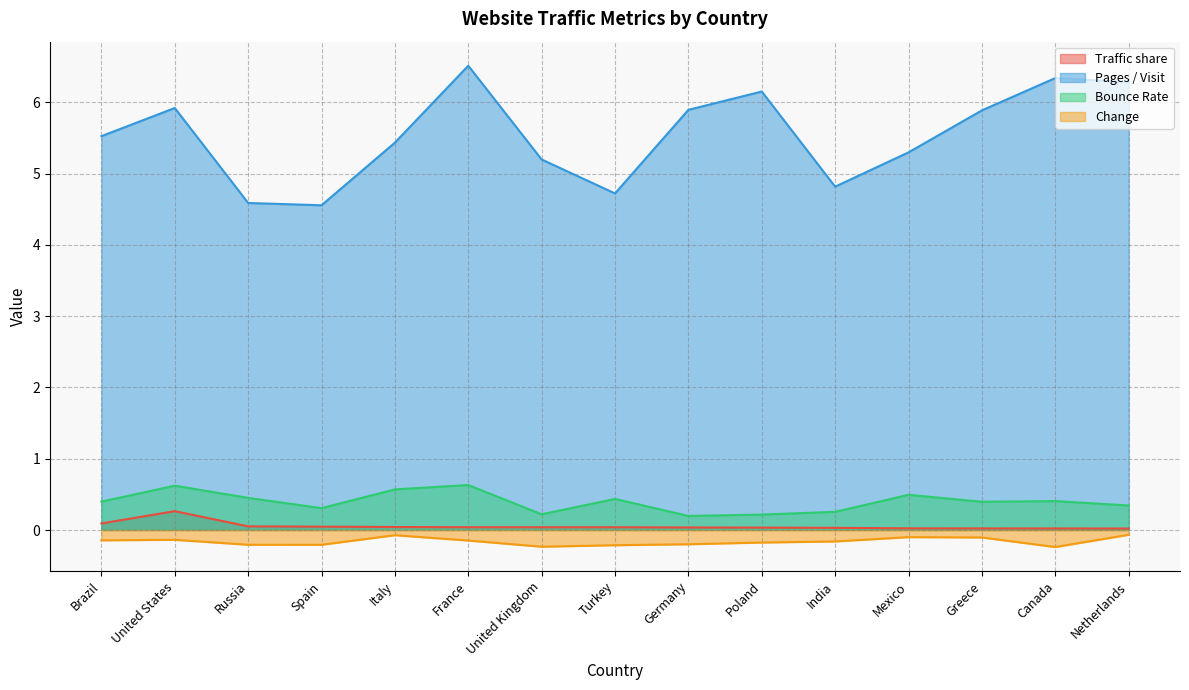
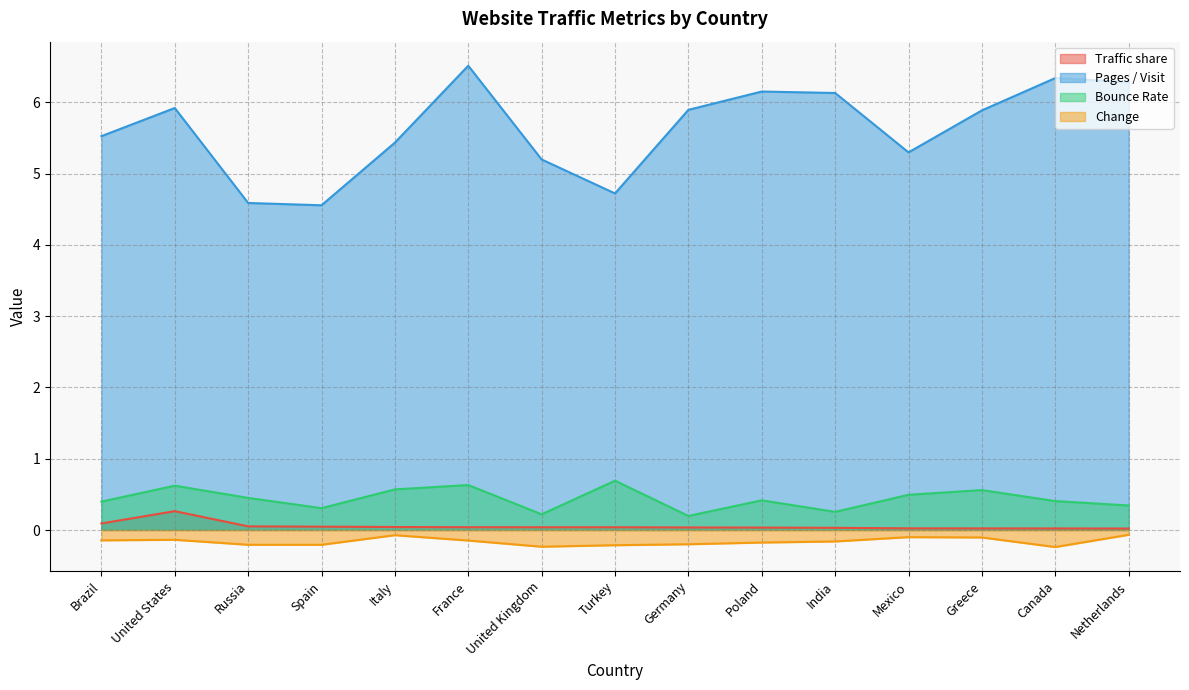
Bounce Rate, Turkey: 0.4 -> 0.7
Bounce Rate, Poland: 0.2 -> 0.4
Pages / Visit, India: 4.8 -> 6.1
Bounce Rate, Greece: 0.4 -> 0.6
